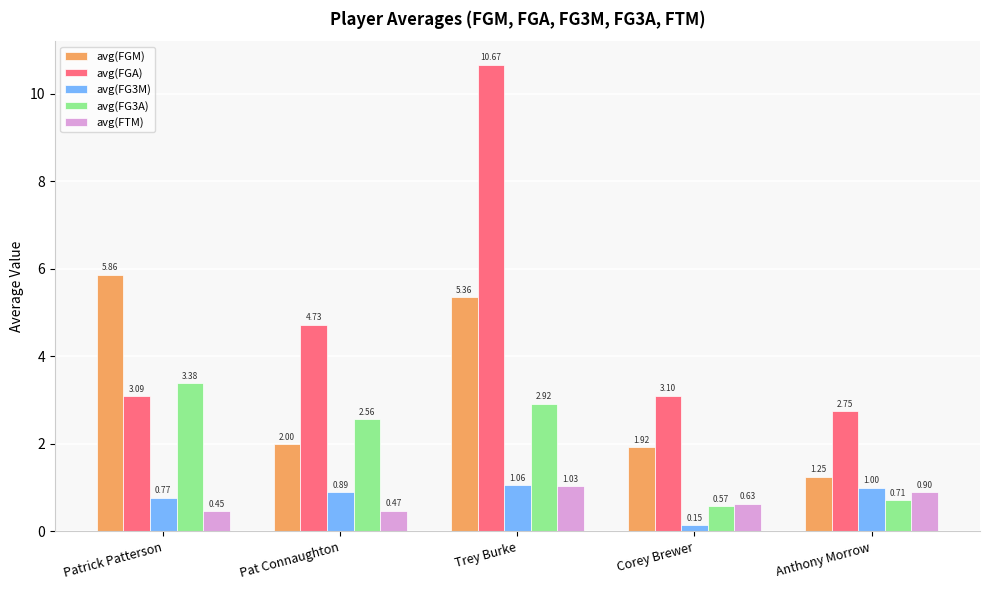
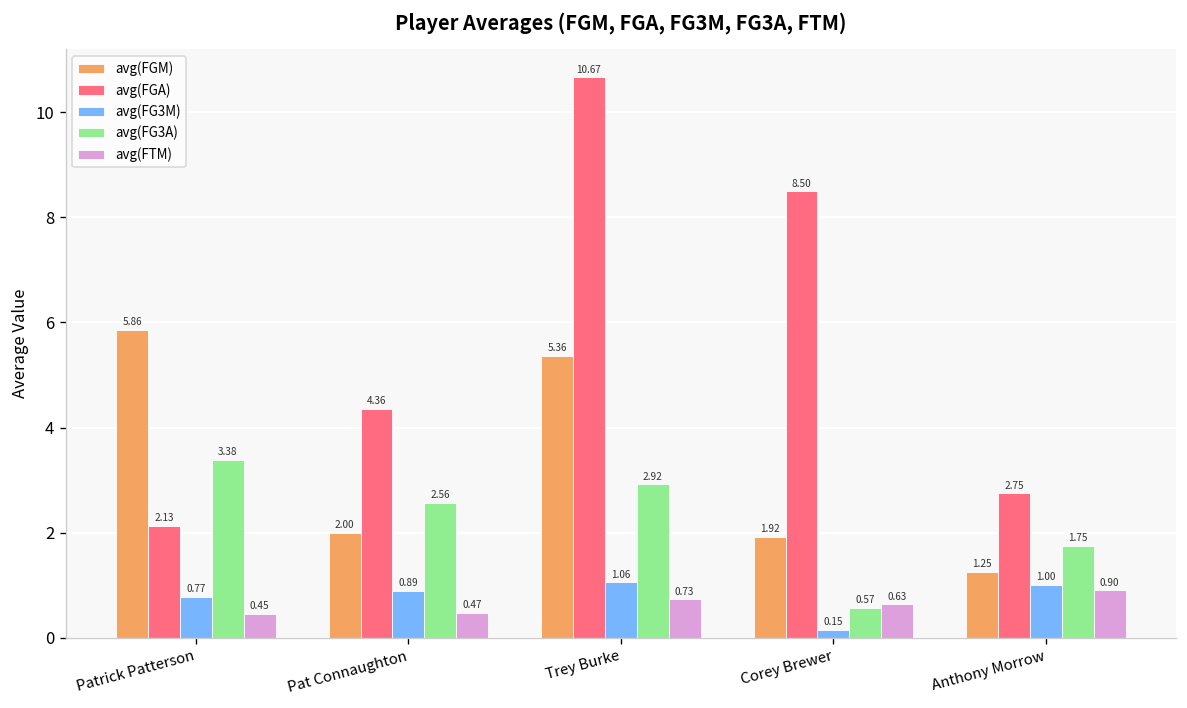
avg(FGA), Patrick Patterson: 3.09 -> 2.13
avg(FGA), Pat Connaughton: 4.73 -> 4.36
avg(FTM), Trey Burke: 1.03 -> 0.73
avg(FGA), Corey Brewer: 3.10 -> 8.50
avg(FG3A), Anthony Morrow: 0.71 -> 1.75
